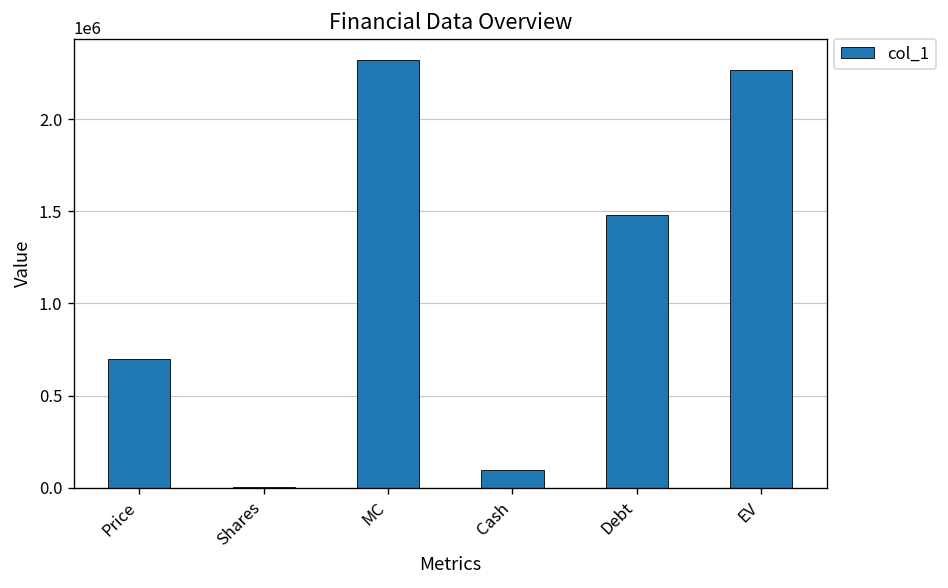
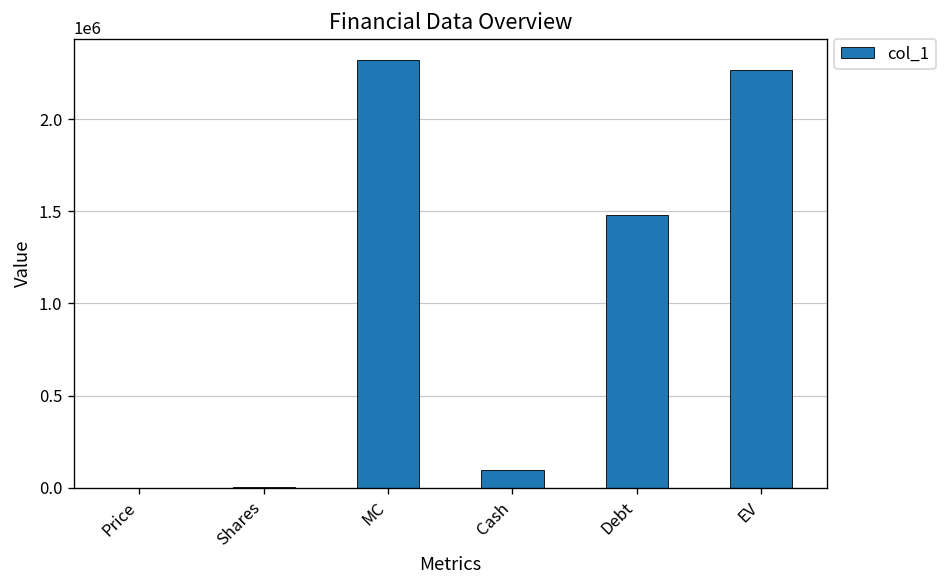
Price: 700000 -> 0
